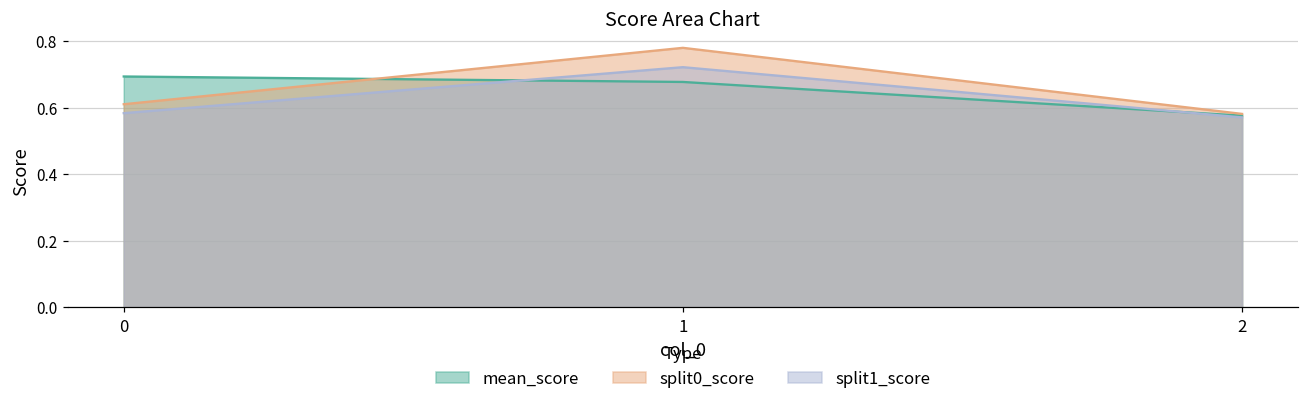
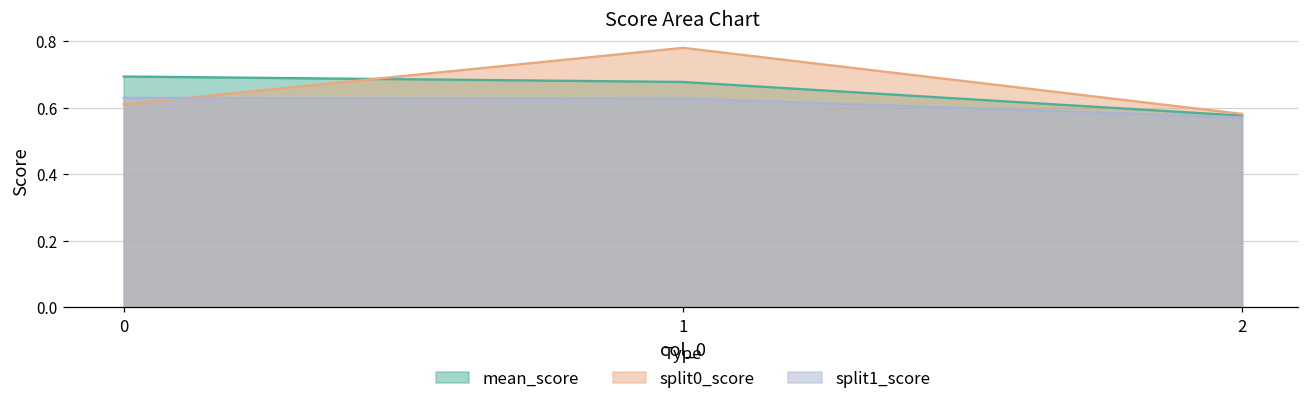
split1_score, 0: 0.58 -> 0.63
split1_score, 1: 0.72 -> 0.63
